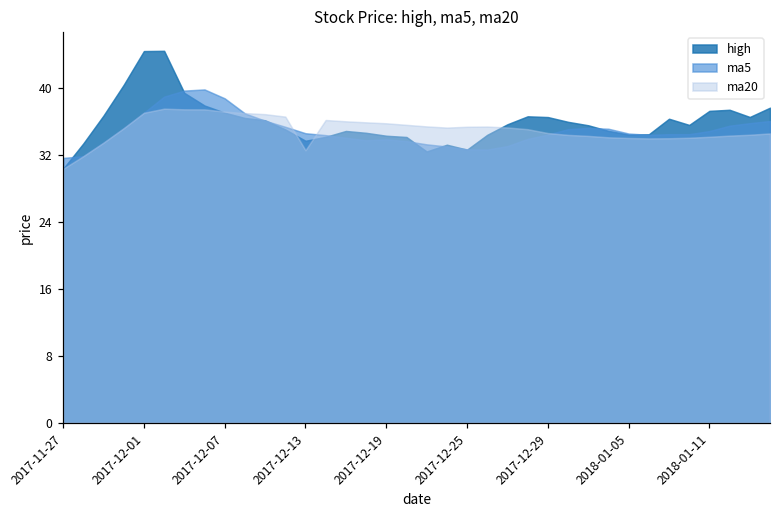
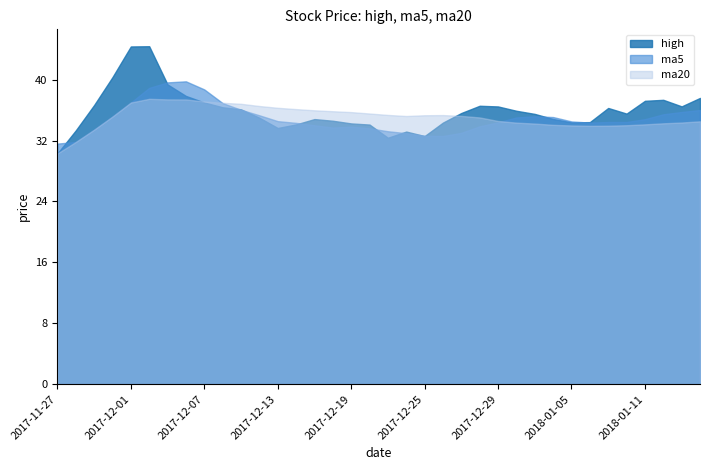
ma20, 2017-12-13: 33 -> 36
